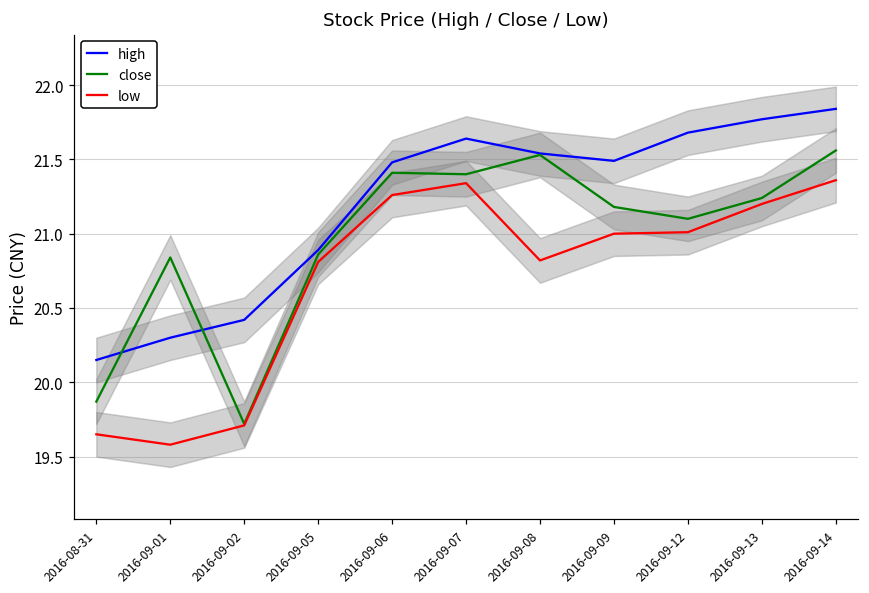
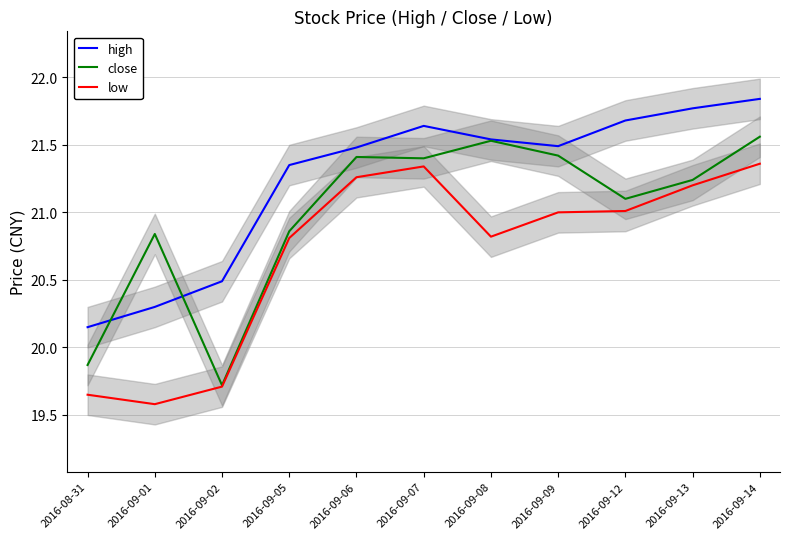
high, 2016-09-02: 20.42 -> 20.49
high, 2016-09-05: 20.89 -> 21.35
close, 2016-09-09: 21.18 -> 21.42
